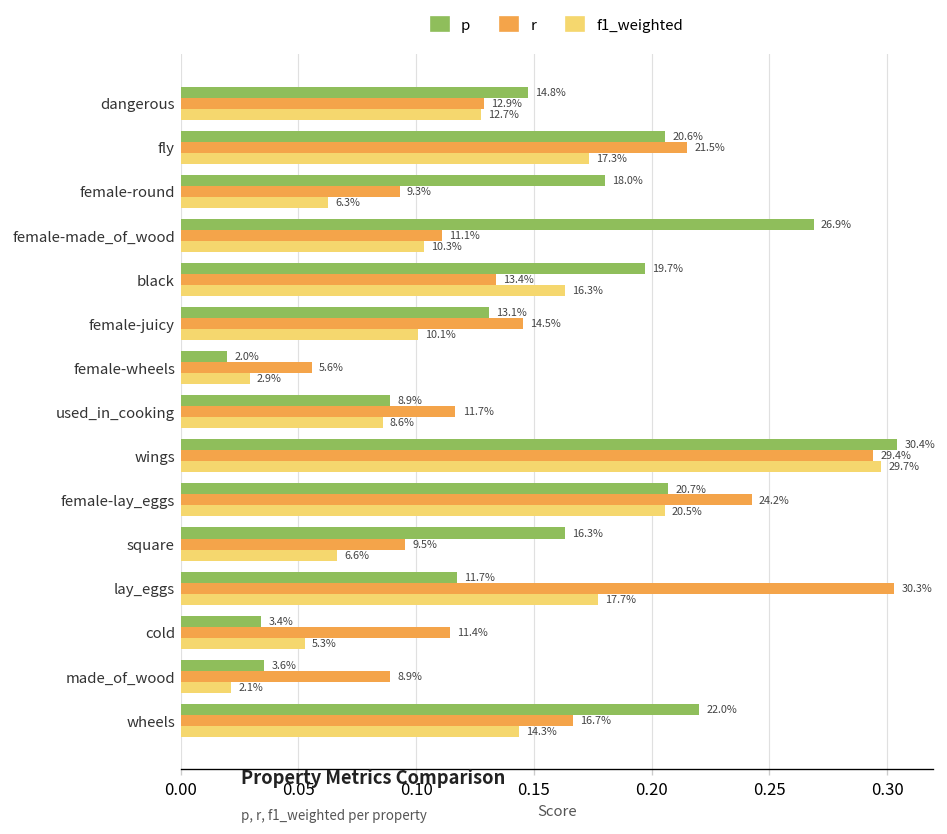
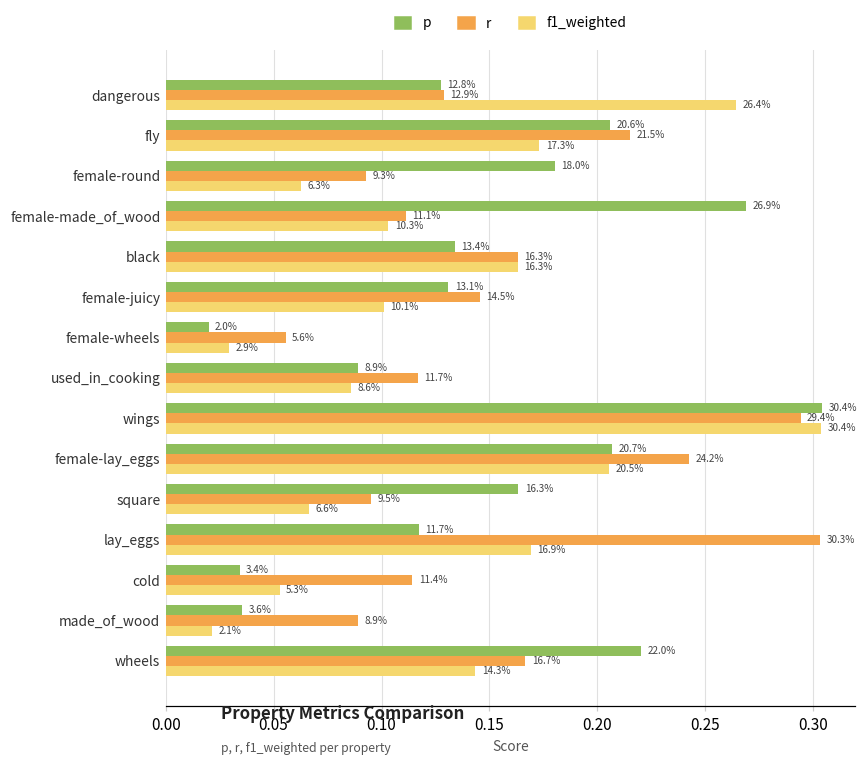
p, dangerous: 14.8% -> 12.8%
f1_weighted, dangerous: 12.7% -> 26.4%
p, black: 19.7% -> 13.4%
r, black: 13.4% -> 16.3%
f1_weighted, wings: 29.7% -> 30.4%
f1_weighted, lay_eggs: 17.7% -> 16.9%
